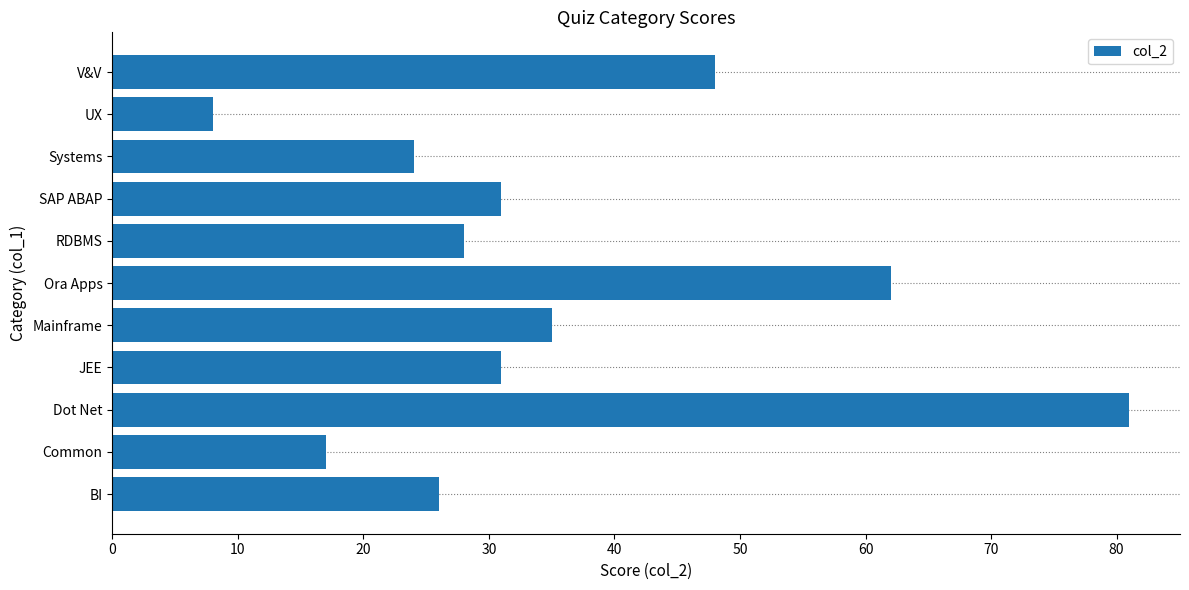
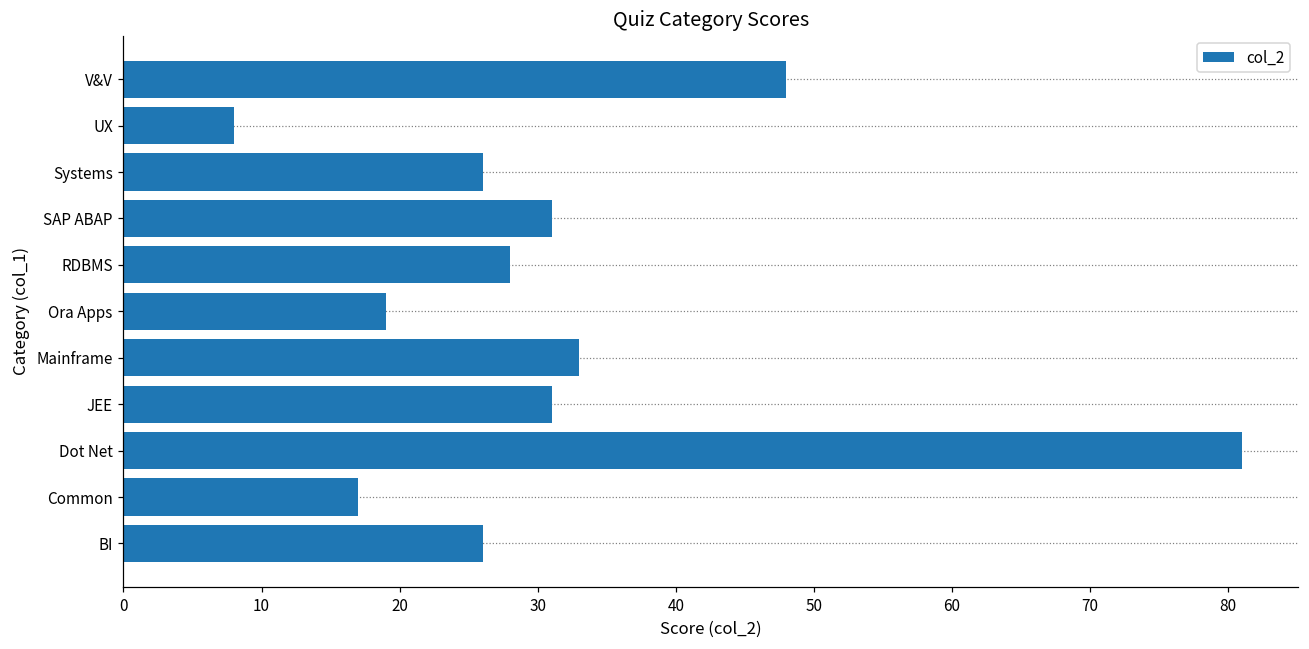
Systems: 24 -> 26
Ora Apps: 62 -> 19
Mainframe: 35 -> 33
